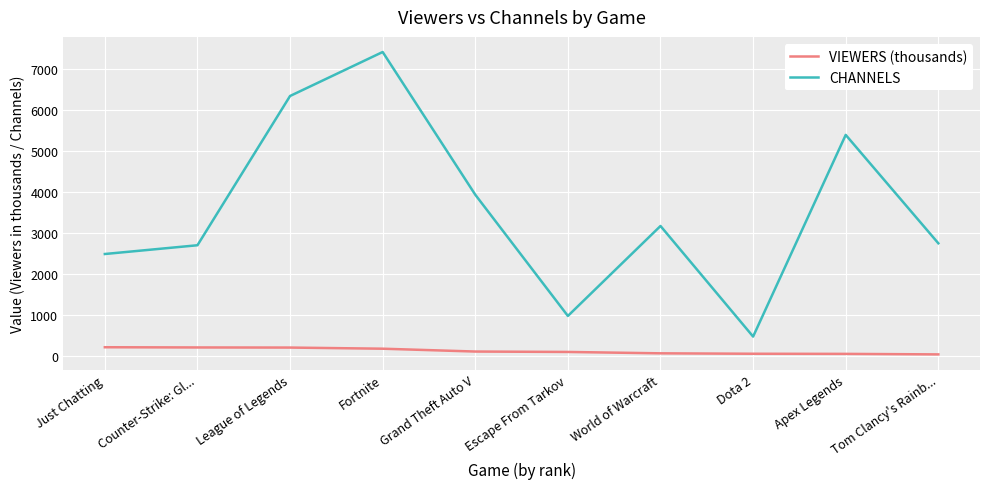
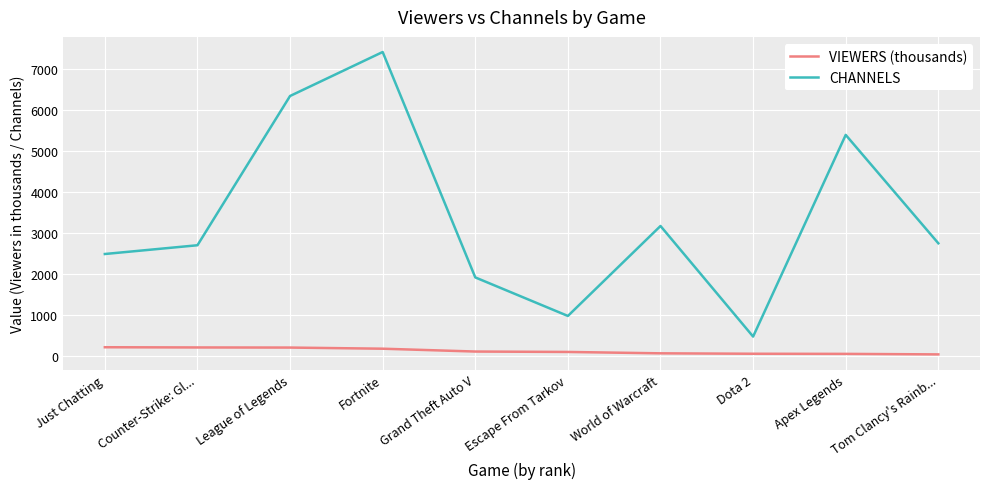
CHANNELS, Grand Theft Auto V: 3900 -> 1900
